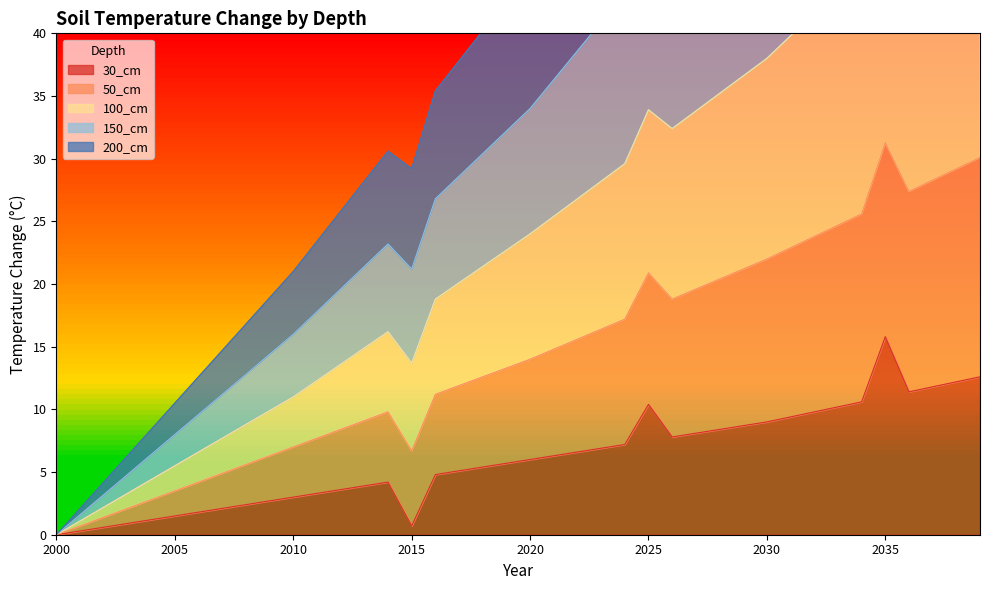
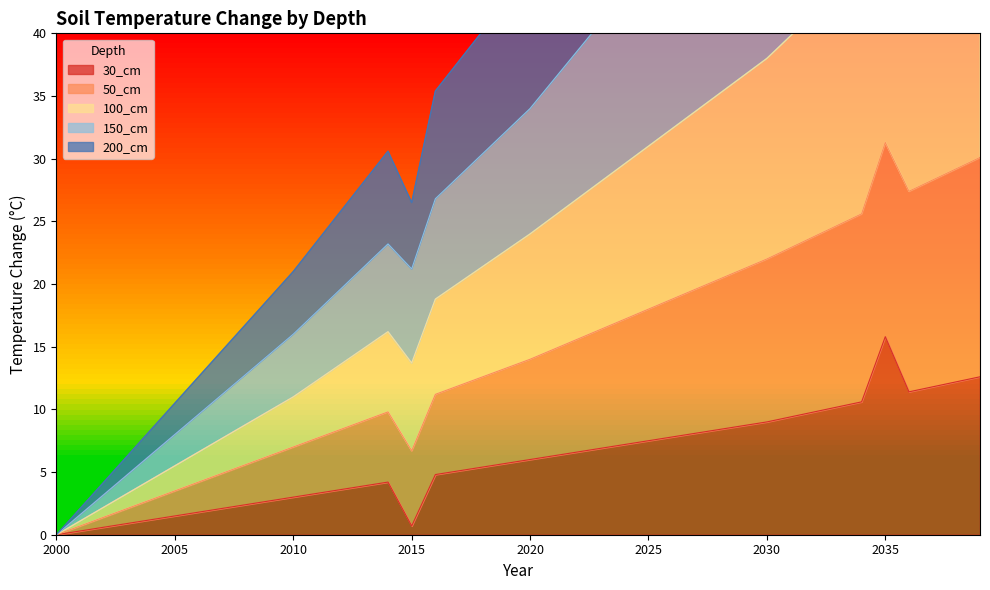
200_cm, 2015: 8.0 -> 5.3
30_cm, 2025: 10.4 -> 7.5
